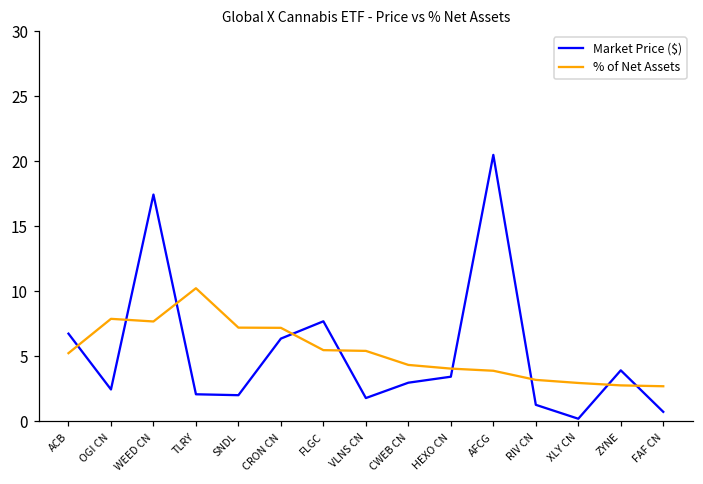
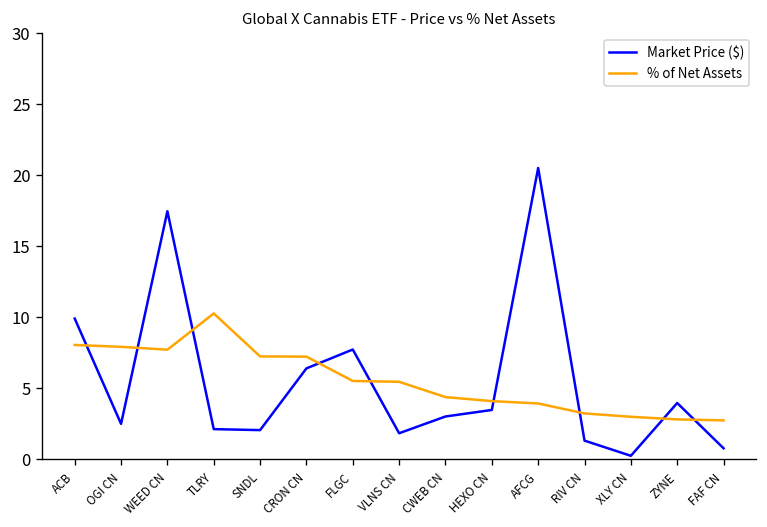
Market Price ($), ACB: 6.8 -> 9.9
% of Net Assets, ACB: 5.3 -> 8.0
